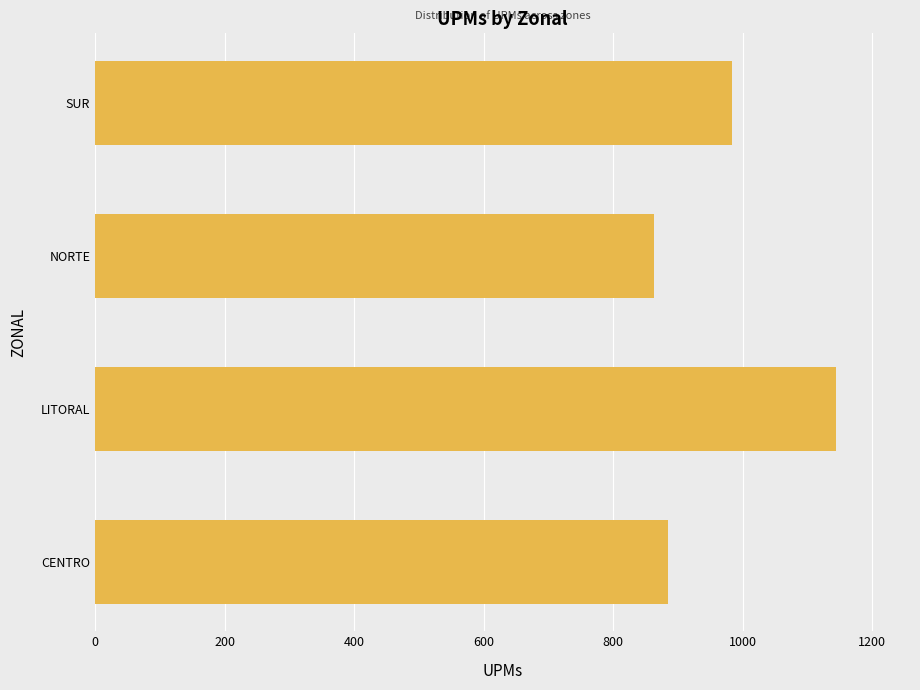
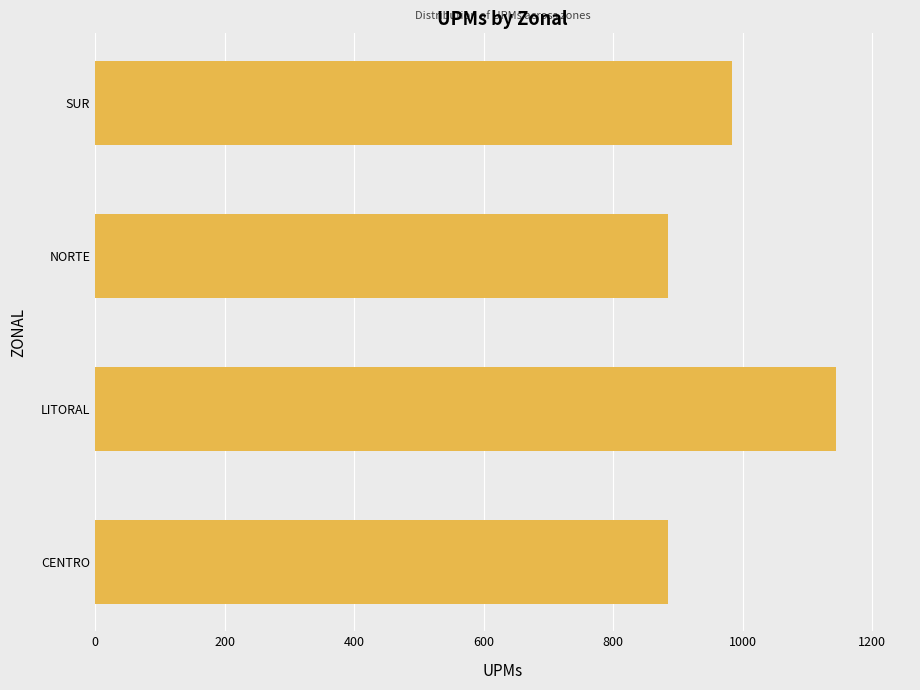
NORTE: 860 -> 880
